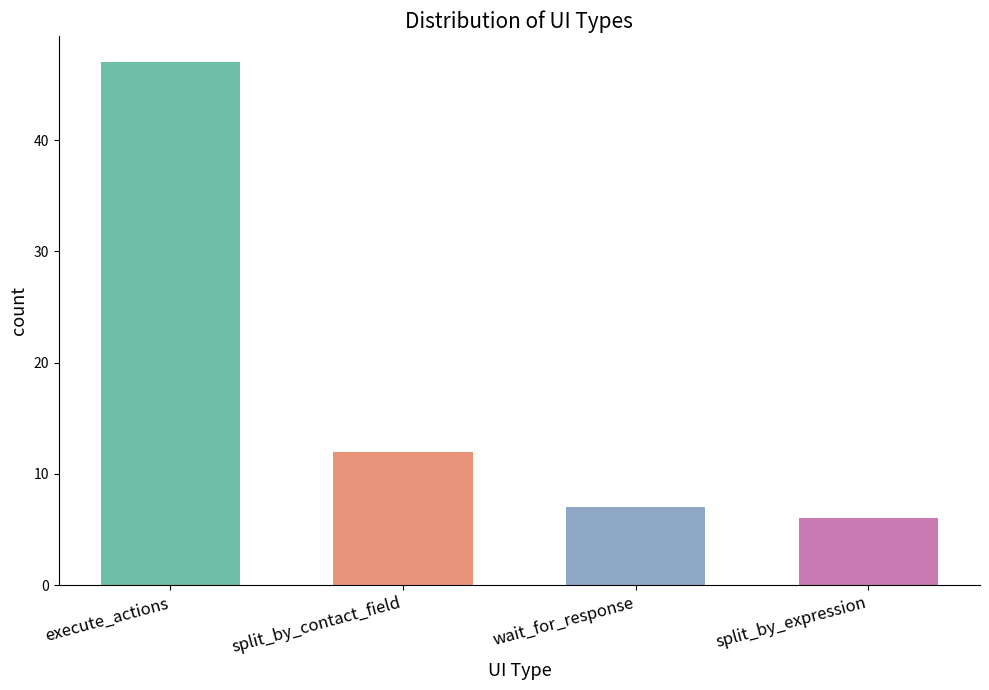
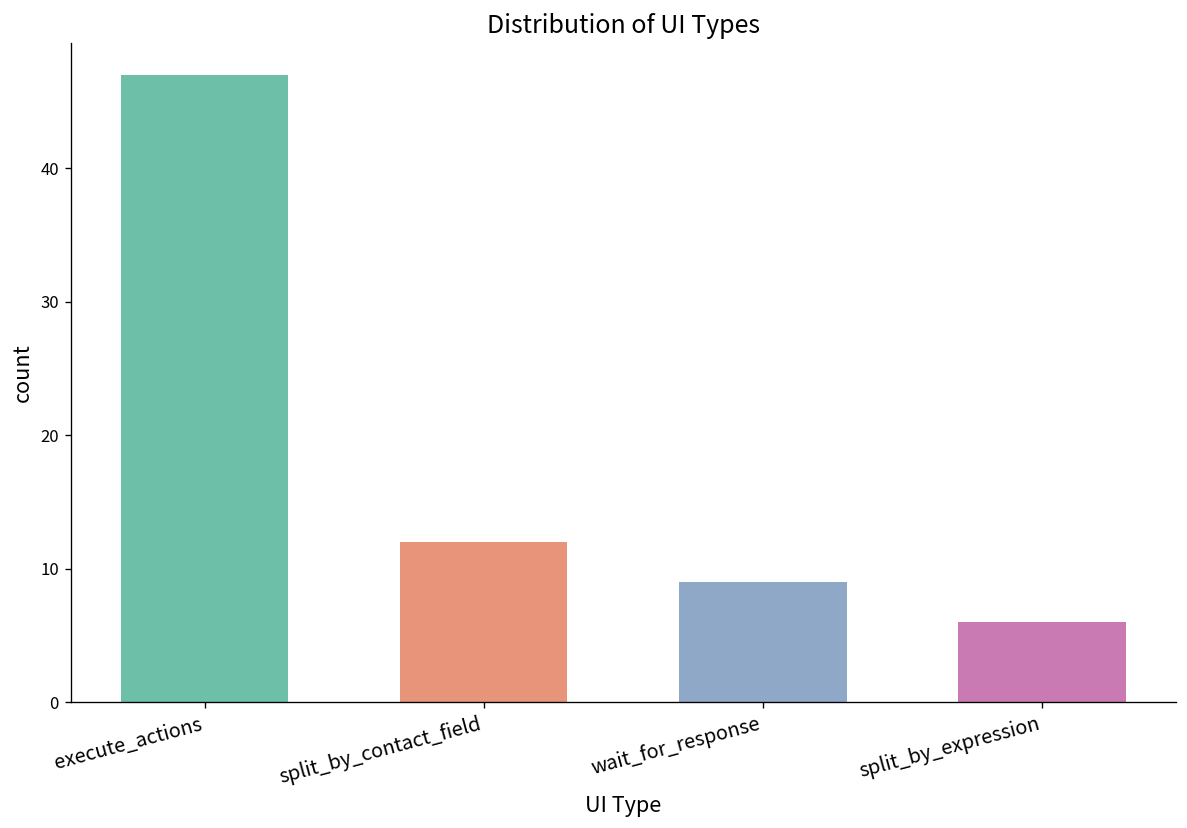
wait_for_response: 7 -> 9
